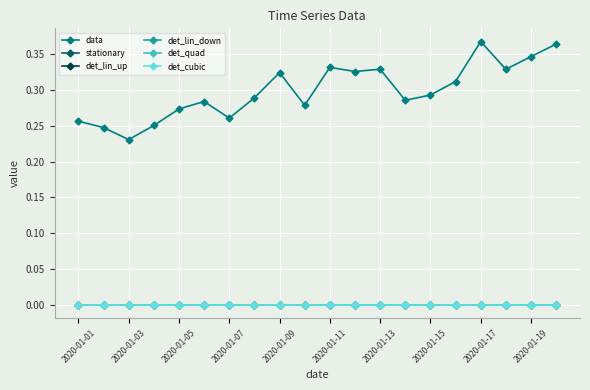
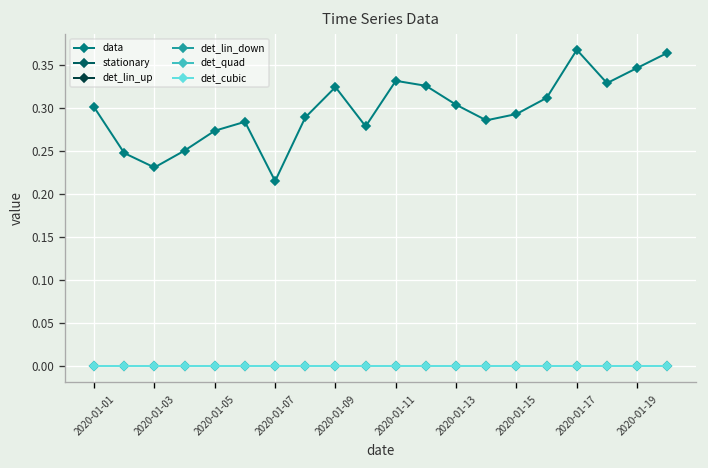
data, 2020-01-01: 0.26 -> 0.30
data, 2020-01-07: 0.26 -> 0.21
data, 2020-01-13: 0.33 -> 0.30
